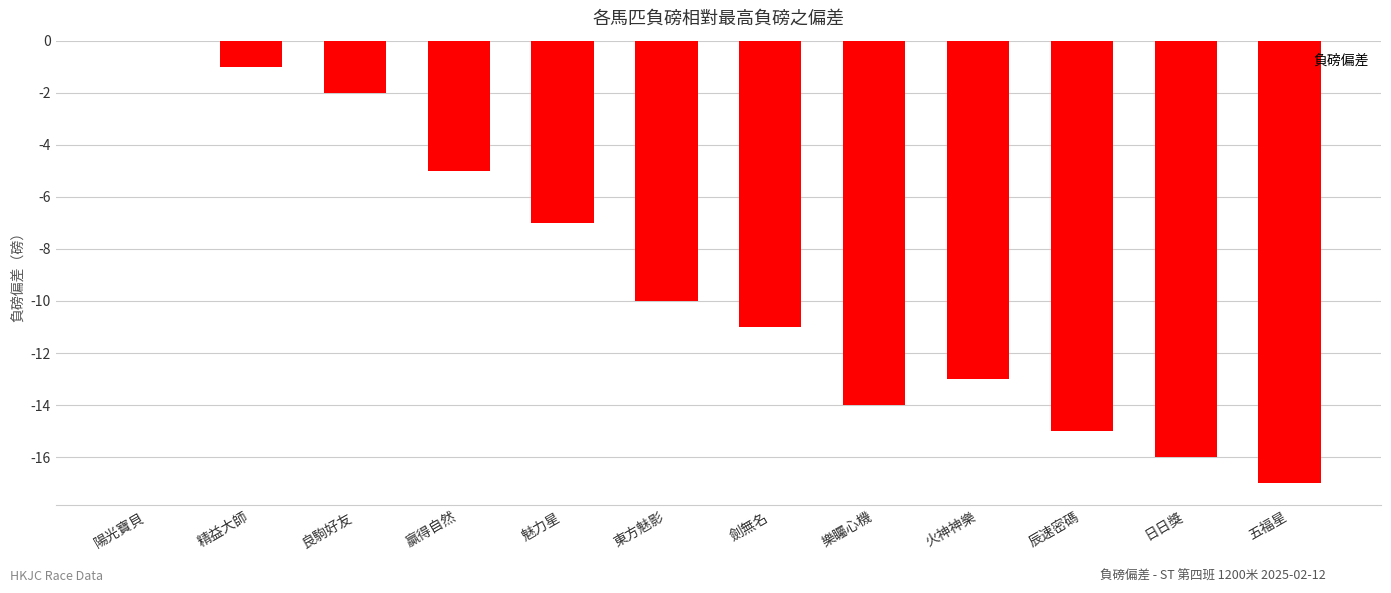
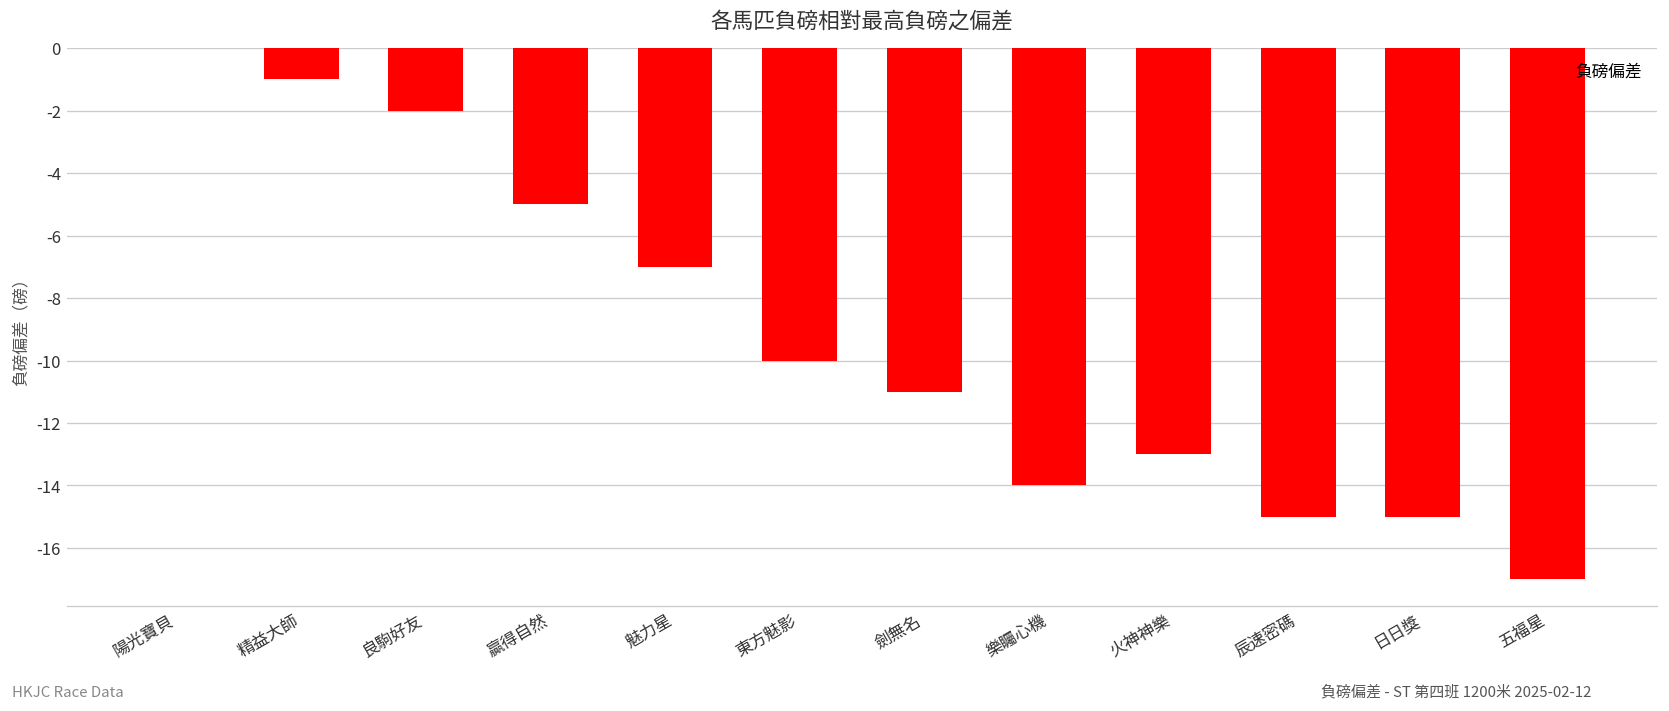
日日獎: -16.0 -> -15.0
